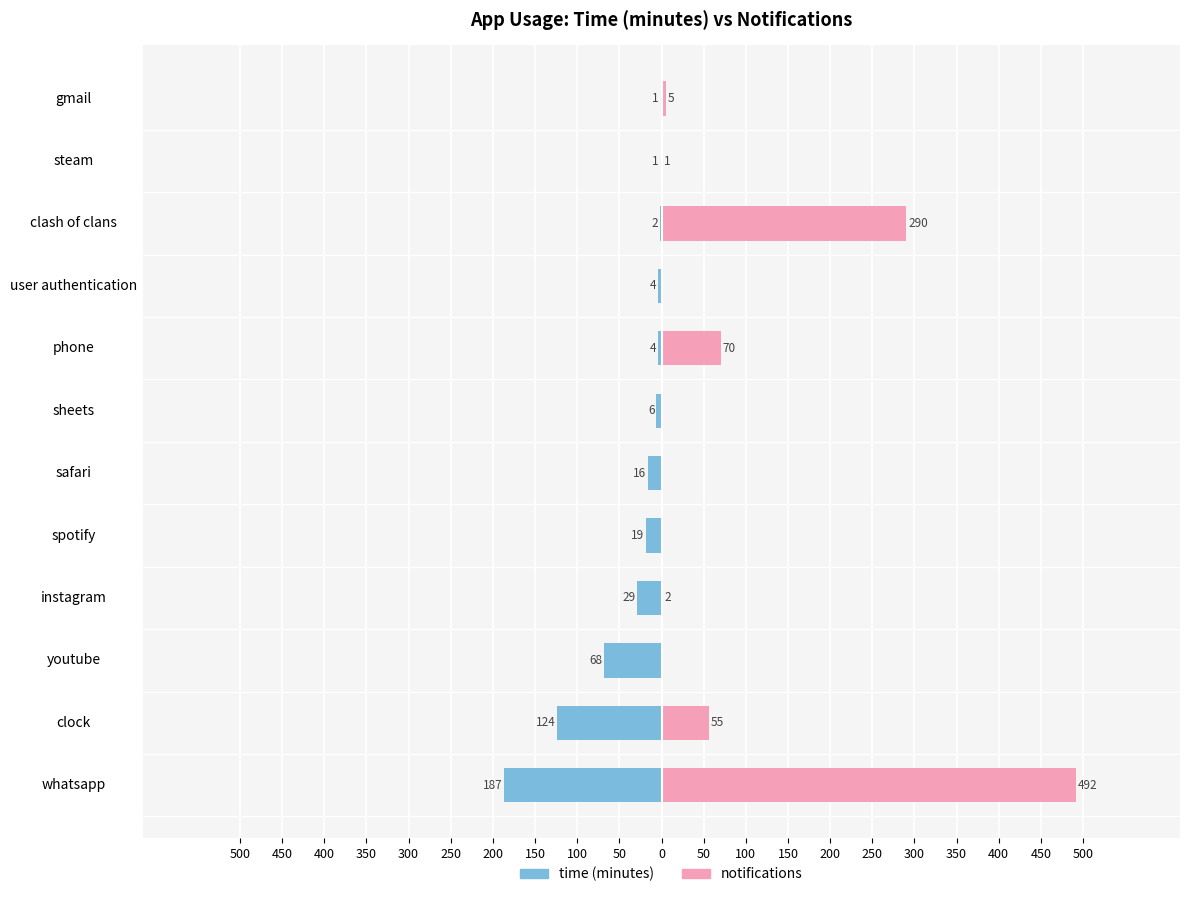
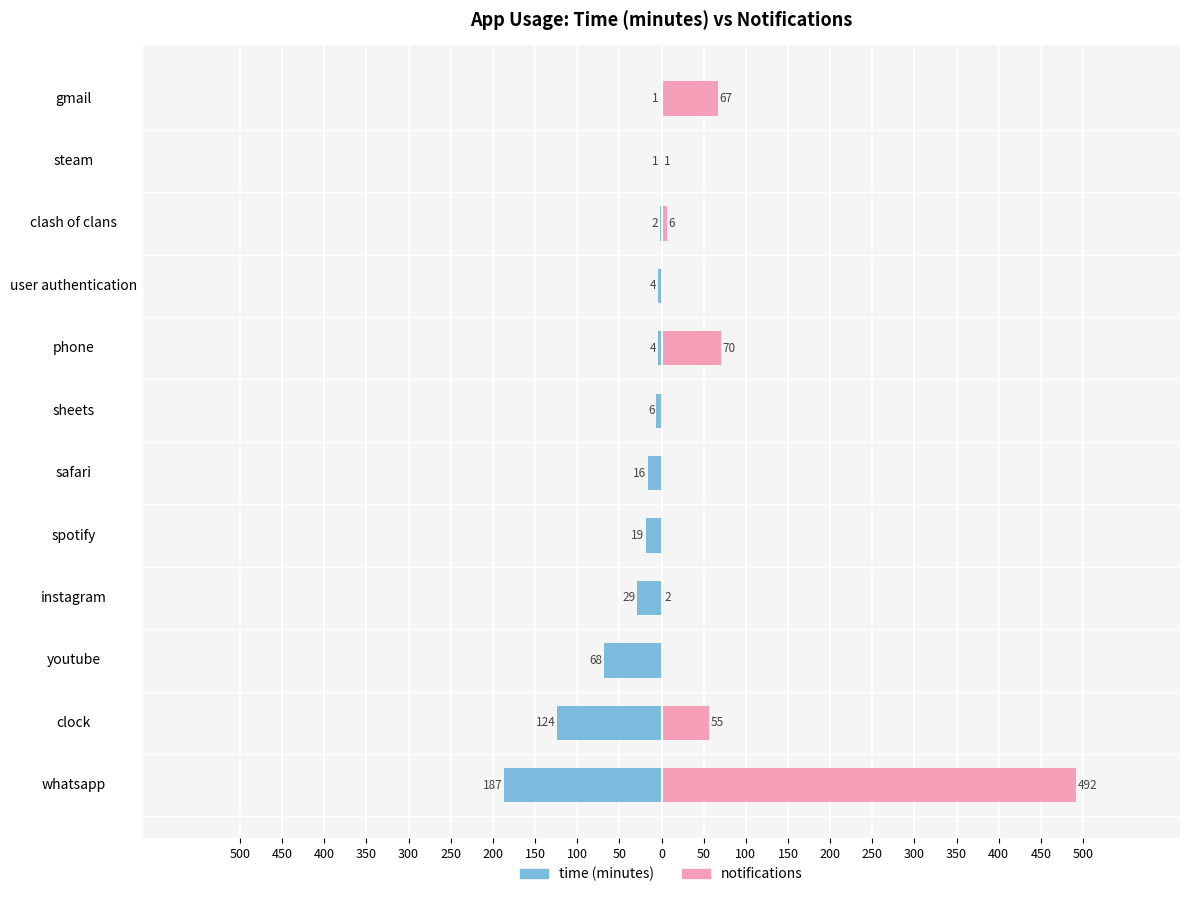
notifications, gmail: 5 -> 67
notifications, clash of clans: 290 -> 6
